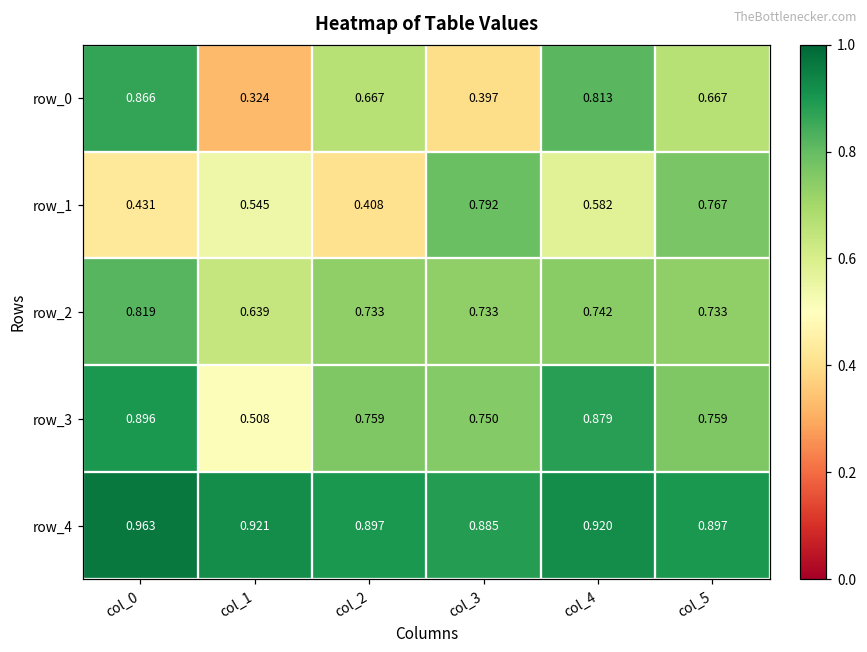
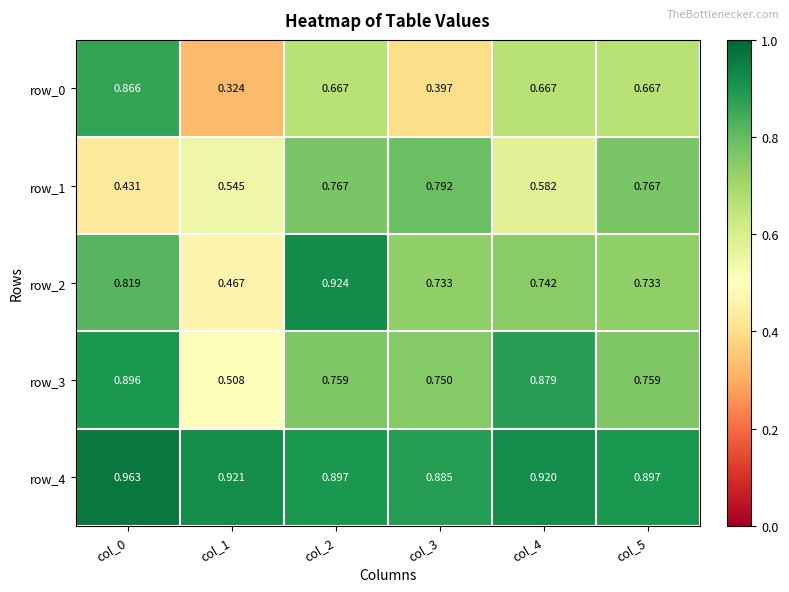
row_0, col_4: 0.813 -> 0.667
row_1, col_2: 0.408 -> 0.767
row_2, col_1: 0.639 -> 0.467
row_2, col_2: 0.733 -> 0.924
